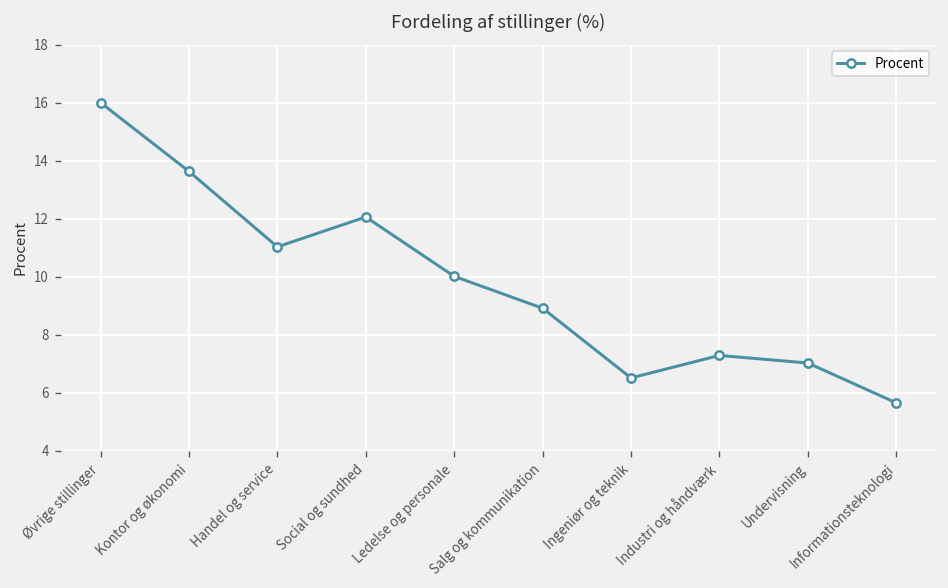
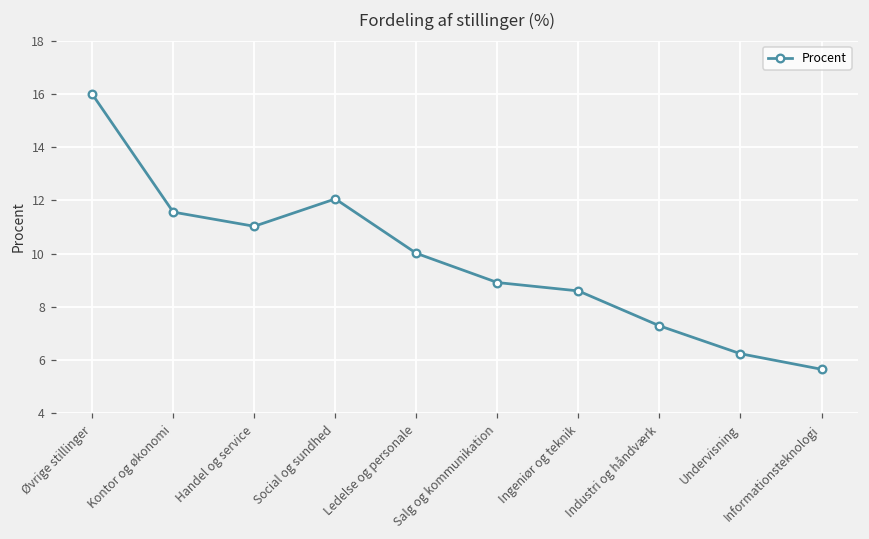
Kontor og økonomi: 13.6 -> 11.6
Ingeniør og teknik: 6.5 -> 8.6
Undervisning: 7.0 -> 6.2
